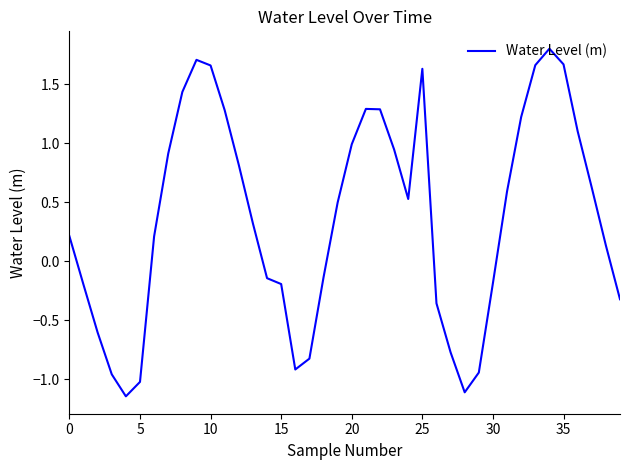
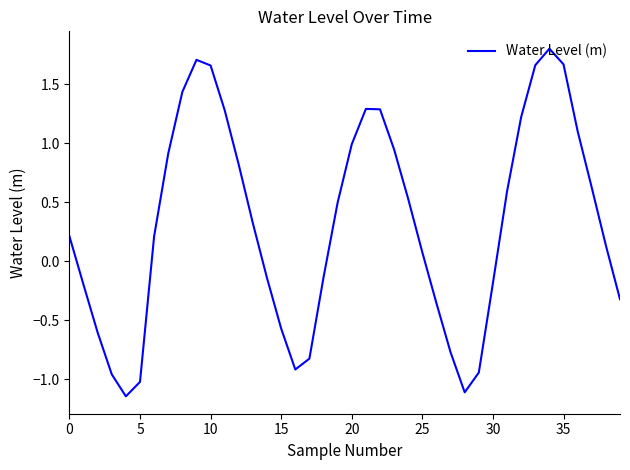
15: -0.19 -> -0.57
25: 1.63 -> 0.07
